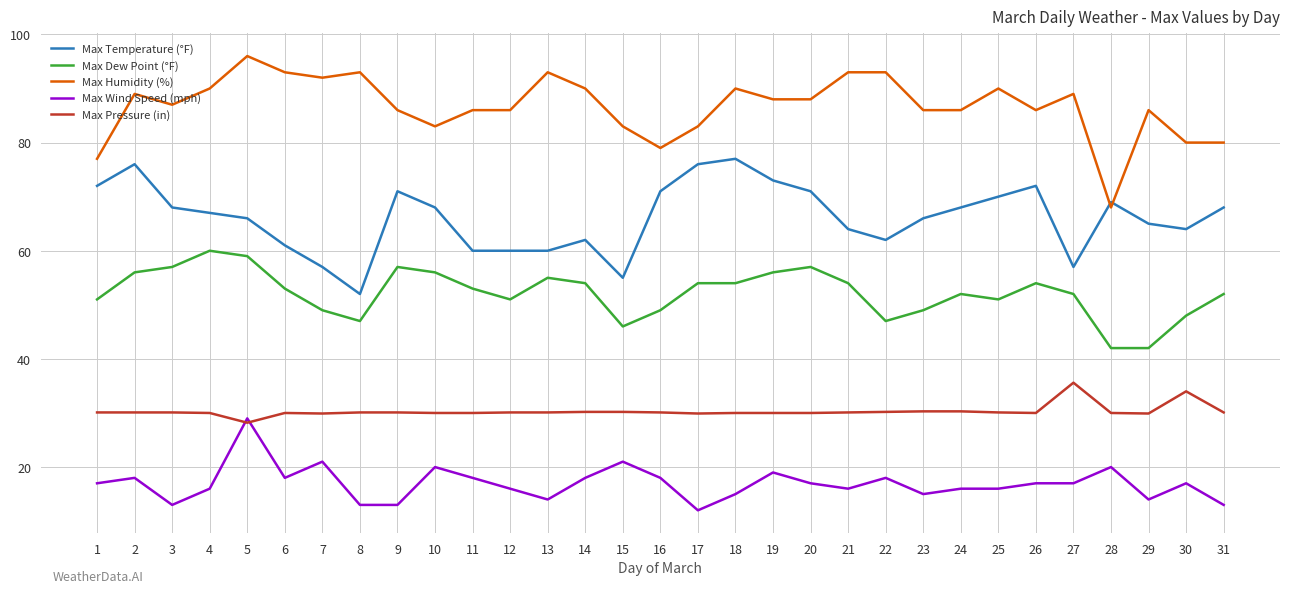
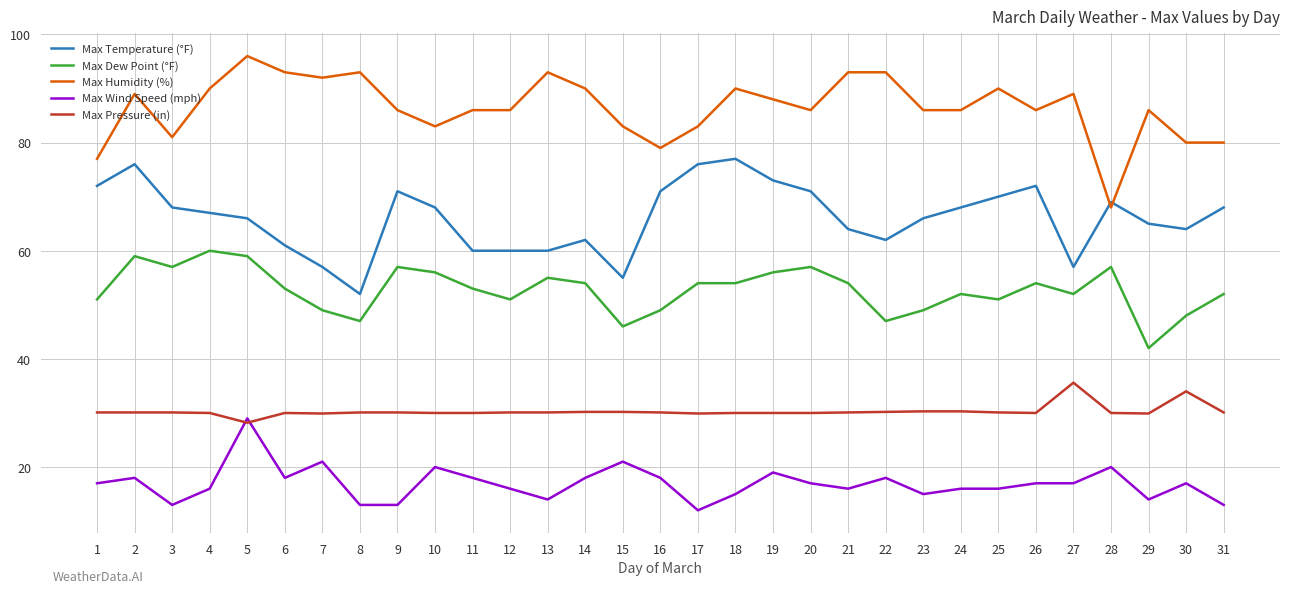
Max Dew Point (°F), 2: 56 -> 59
Max Humidity (%), 3: 87 -> 81
Max Humidity (%), 20: 88 -> 86
Max Dew Point (°F), 28: 42 -> 57
